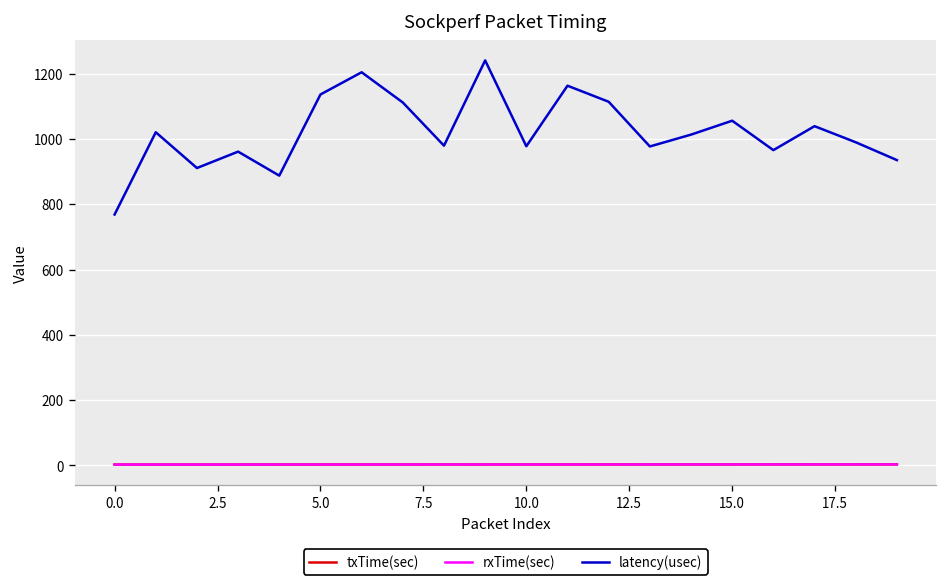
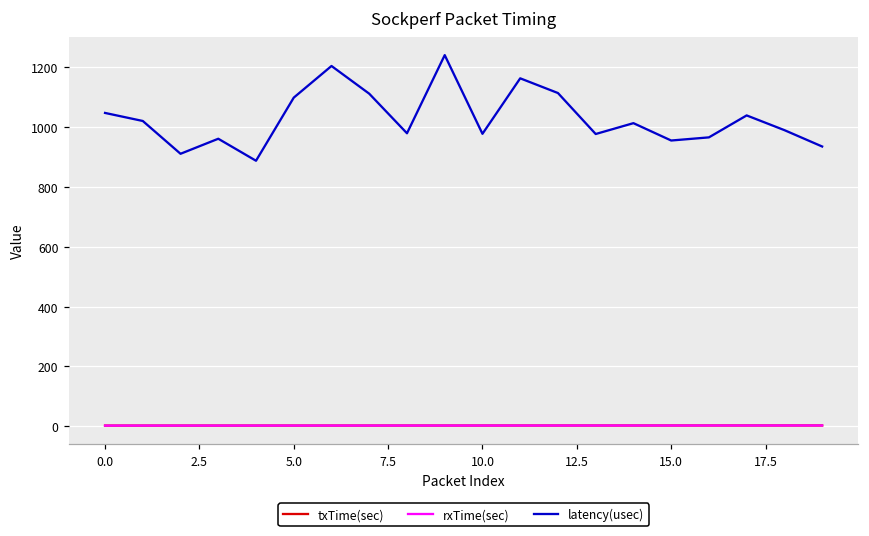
latency(usec), 0.0: 770 -> 1050
latency(usec), 5.0: 1140 -> 1100
latency(usec), 15.0: 1060 -> 960
